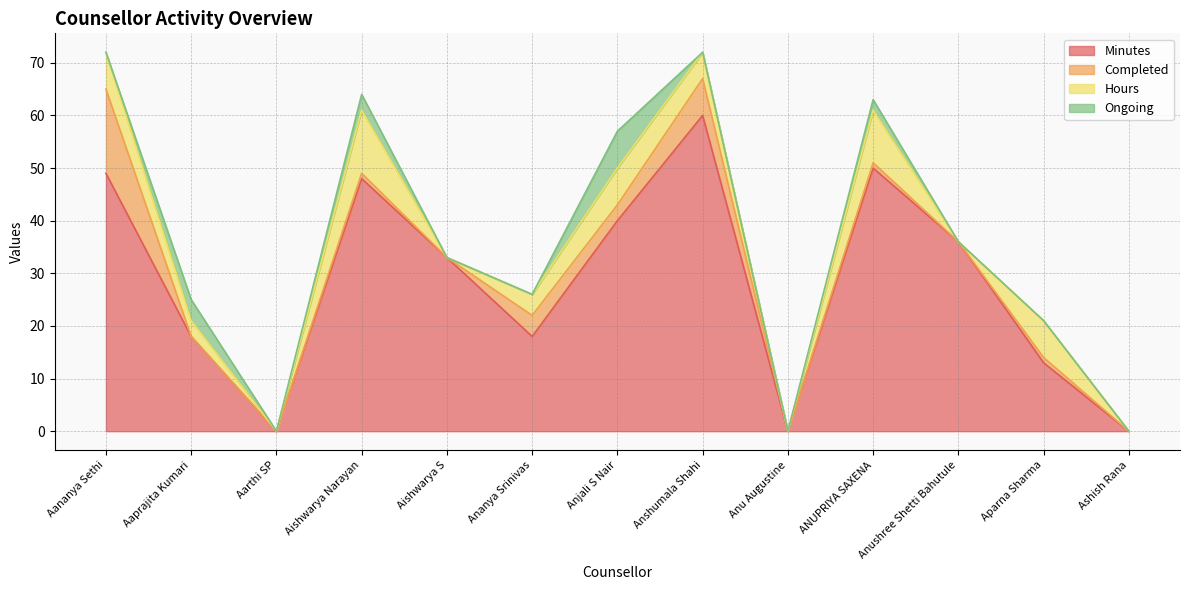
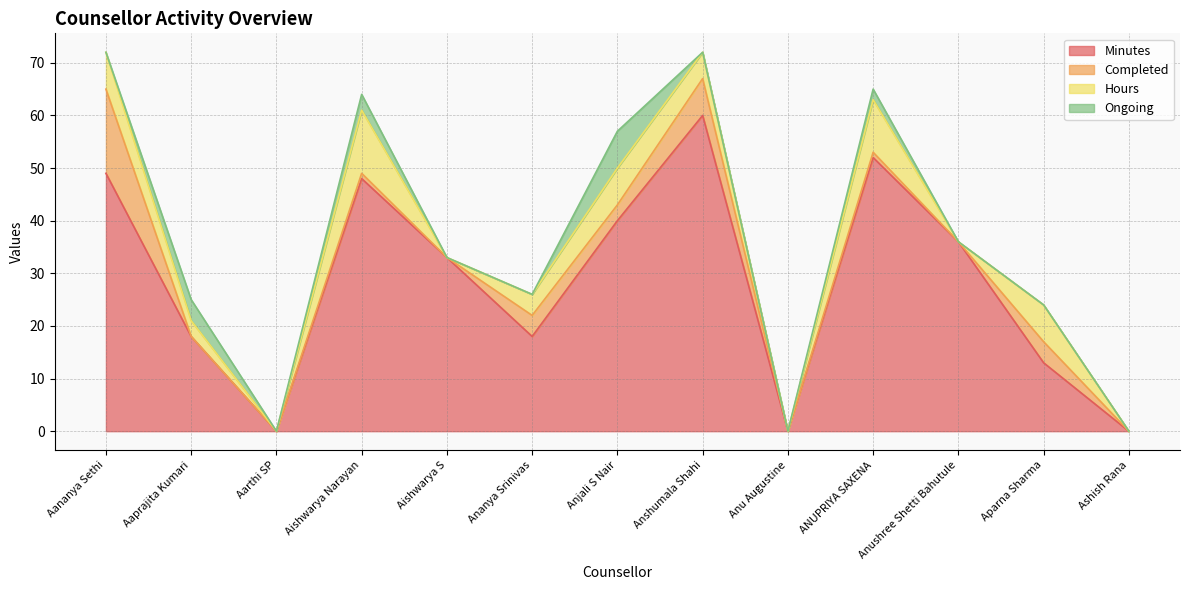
Minutes, ANUPRIYA SAXENA: 50 -> 52
Completed, Aparna Sharma: 1 -> 4
